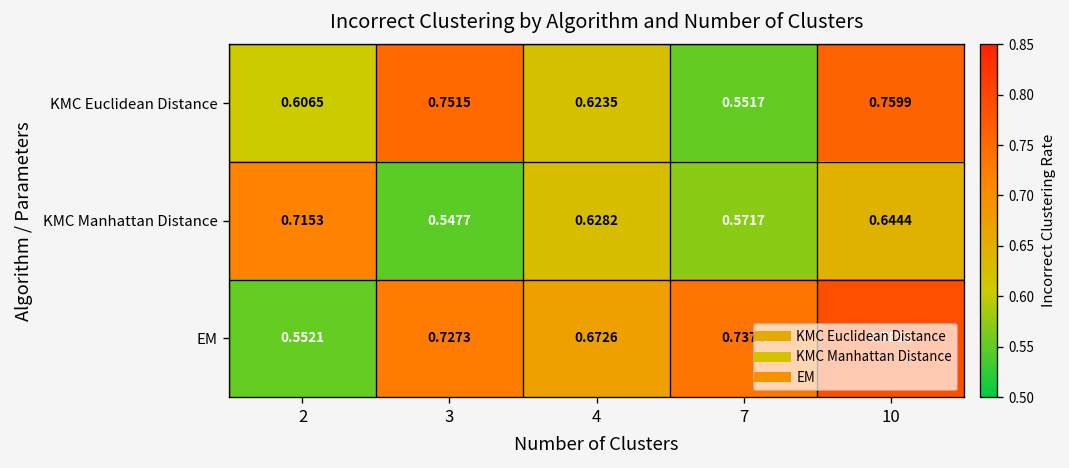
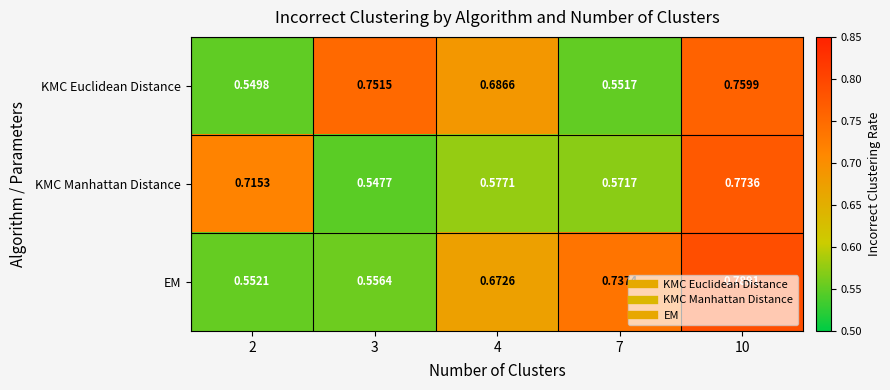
KMC Euclidean Distance, 2: 0.6065 -> 0.5498
KMC Euclidean Distance, 4: 0.6235 -> 0.6866
KMC Manhattan Distance, 4: 0.6282 -> 0.5771
KMC Manhattan Distance, 10: 0.6444 -> 0.7736
EM, 3: 0.7273 -> 0.5564
